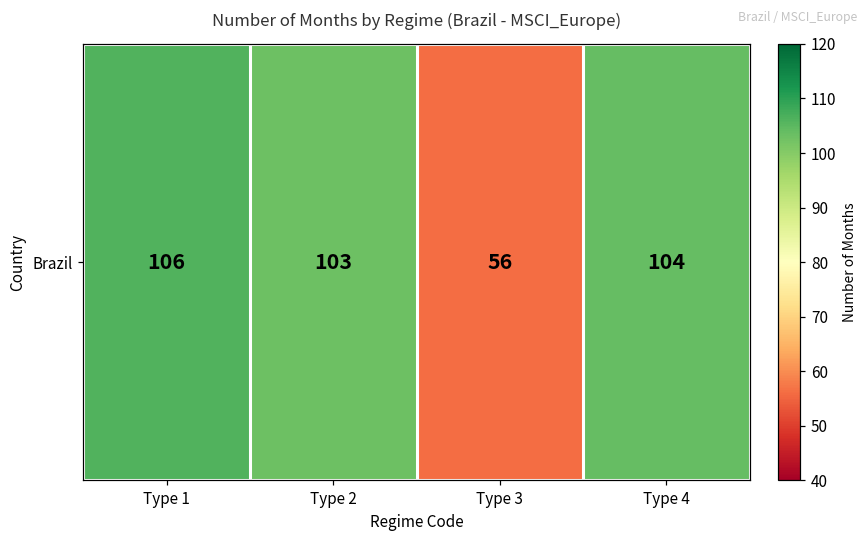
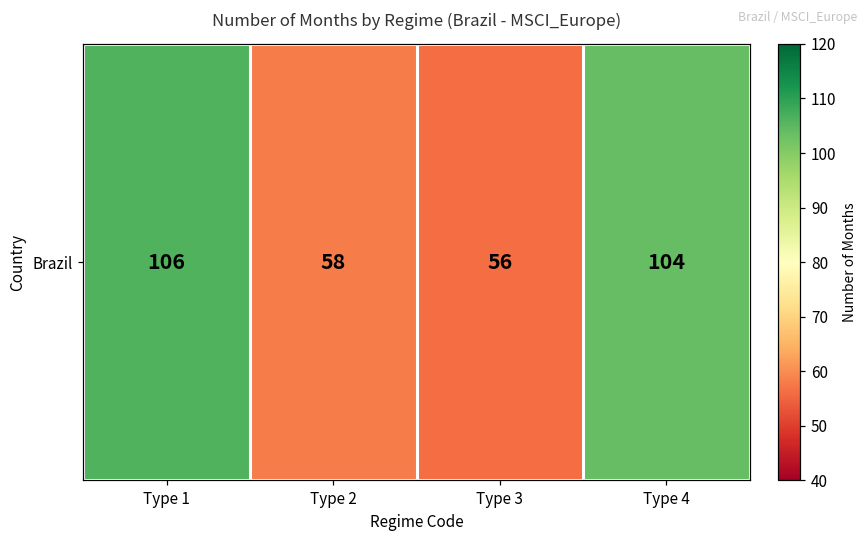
Brazil, Type 2: 103 -> 58
